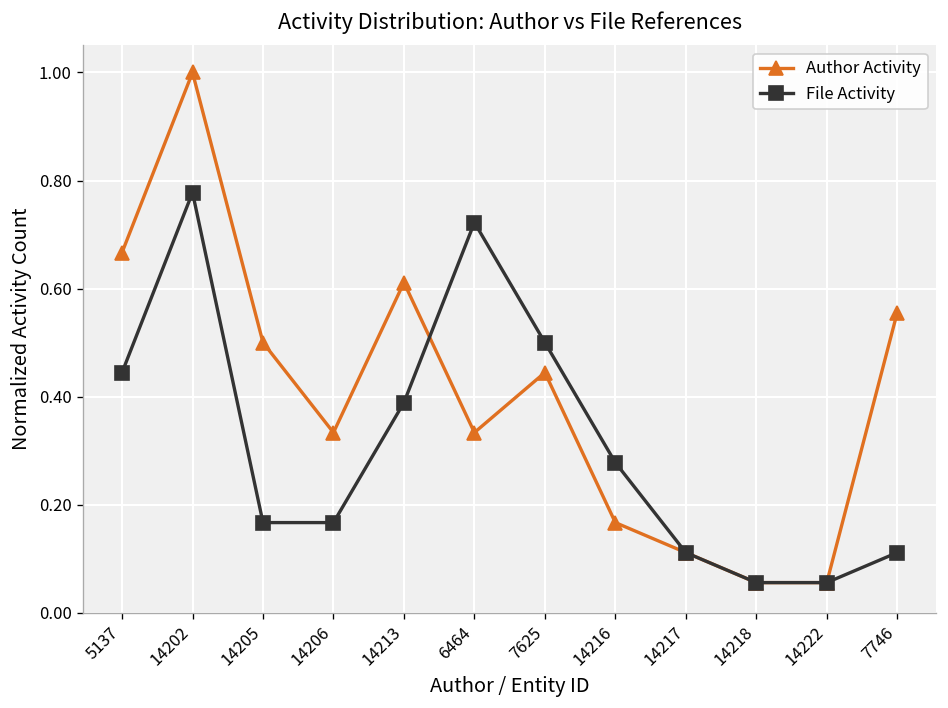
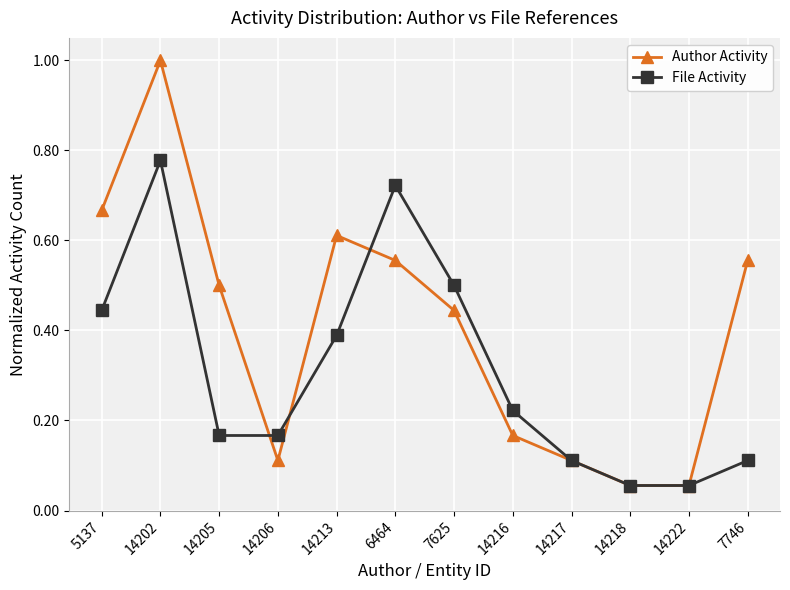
Author Activity, 14206: 0.33 -> 0.11
Author Activity, 6464: 0.33 -> 0.56
File Activity, 14216: 0.28 -> 0.22
